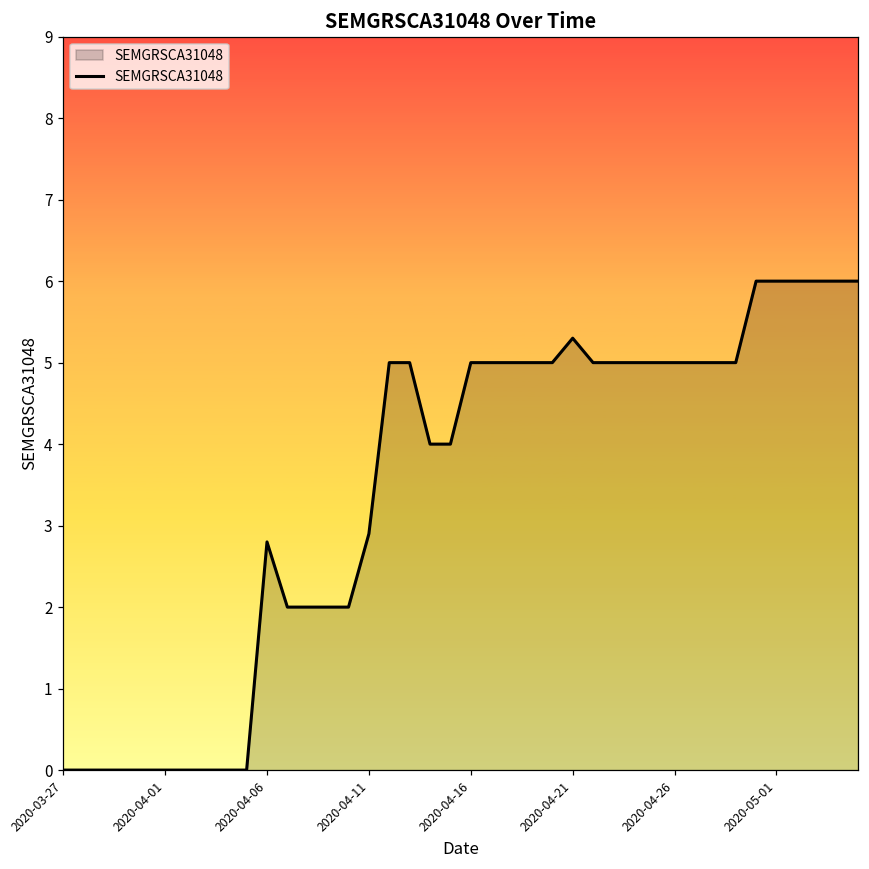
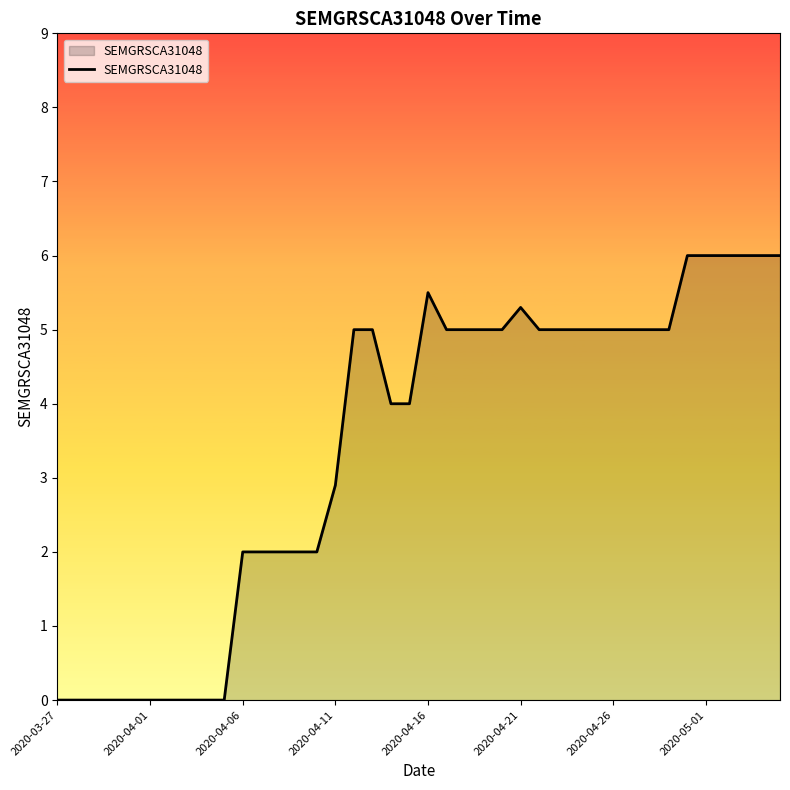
2020-04-06: 2.8 -> 2.0
2020-04-16: 5.0 -> 5.5
